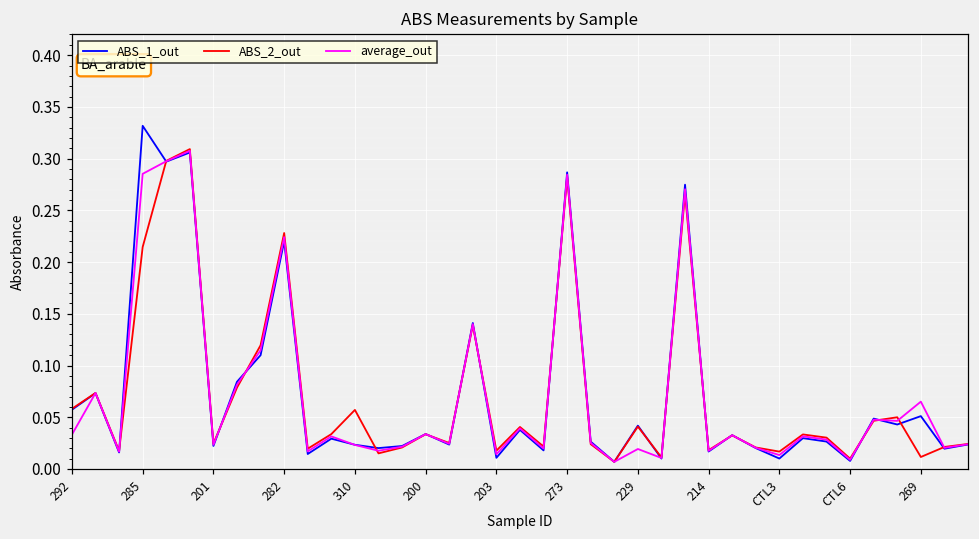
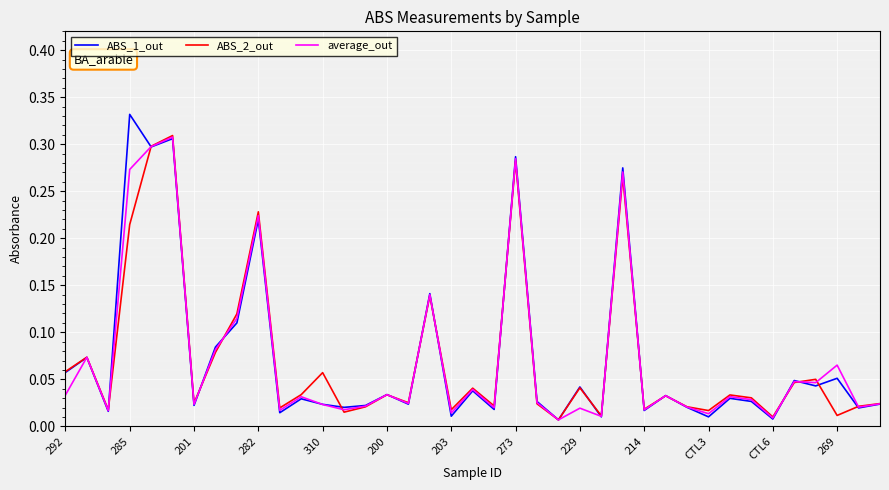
average_out, 285: 0.29 -> 0.27
